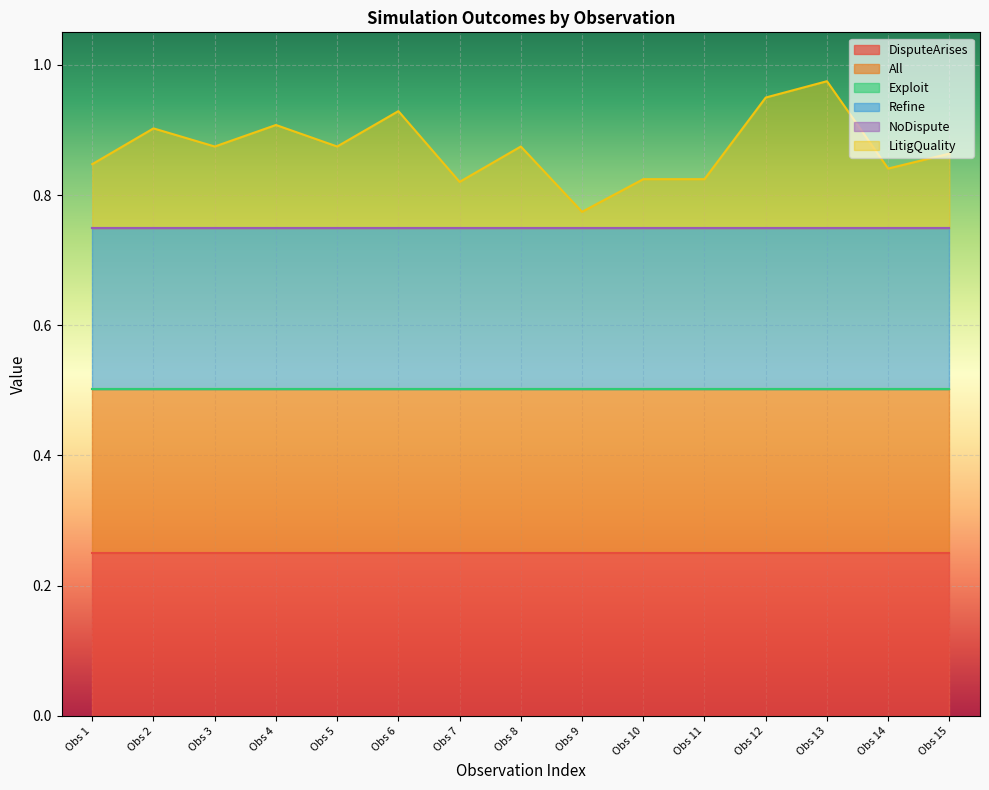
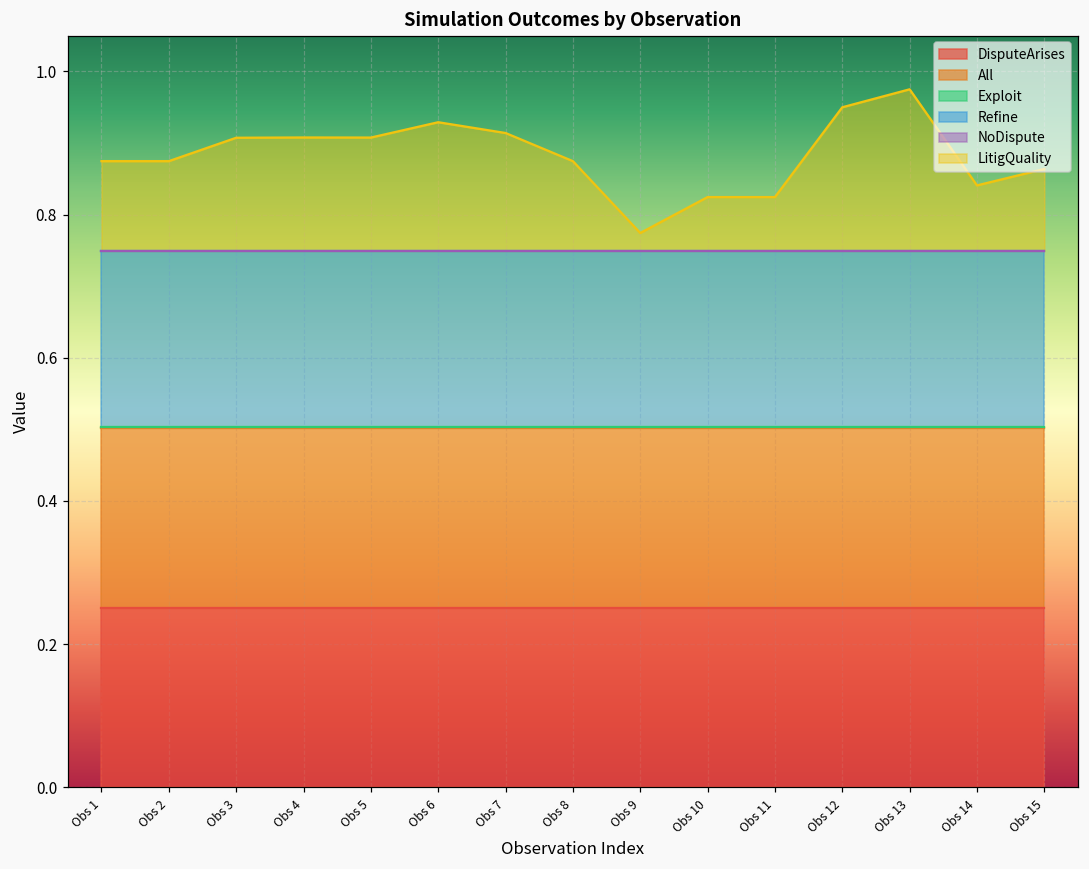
LitigQuality, Obs 1: 0.85 -> 0.87
LitigQuality, Obs 2: 0.90 -> 0.87
LitigQuality, Obs 3: 0.87 -> 0.91
LitigQuality, Obs 5: 0.87 -> 0.91
LitigQuality, Obs 7: 0.82 -> 0.91
